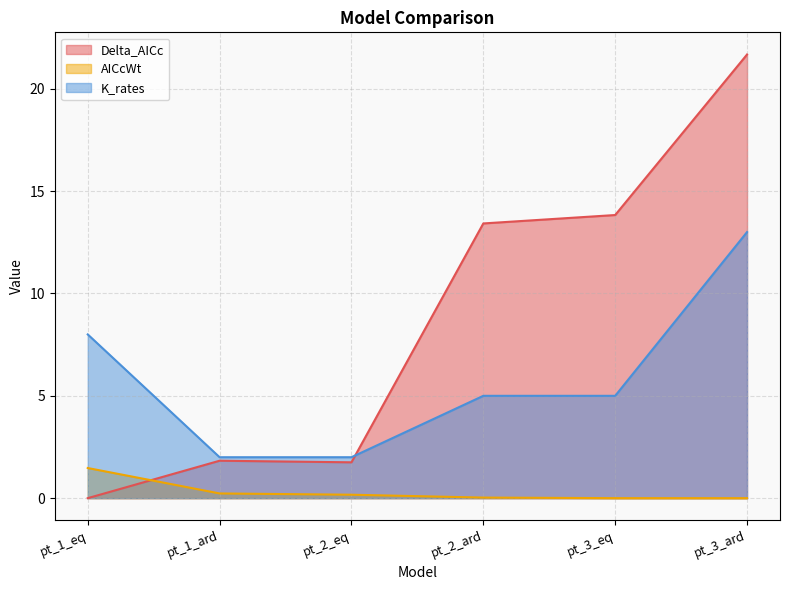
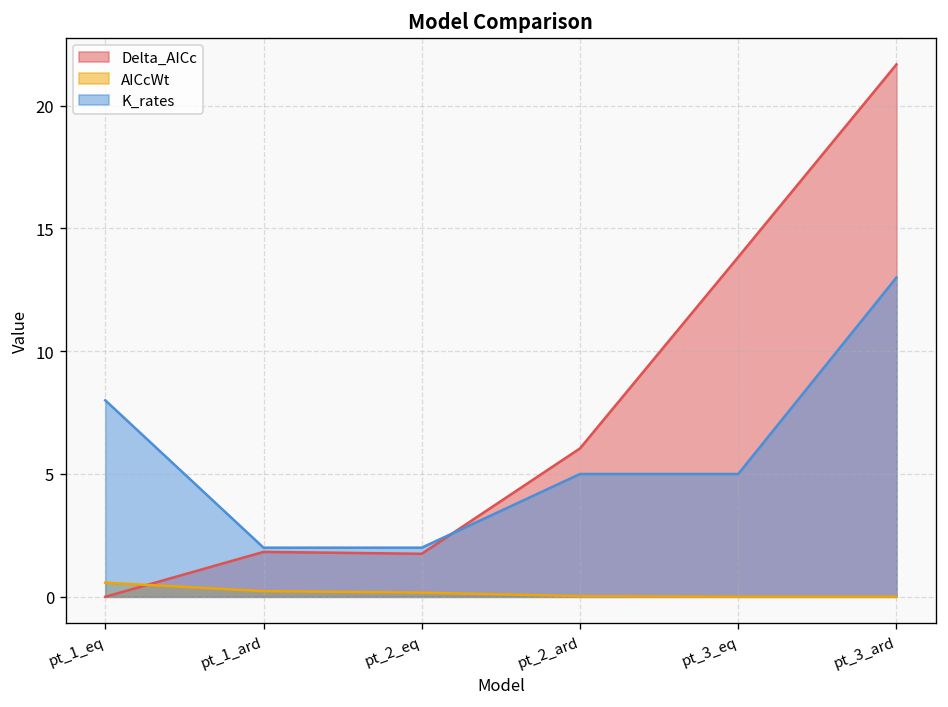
AICcWt, pt_1_eq: 1.5 -> 0.6
Delta_AICc, pt_2_ard: 13.4 -> 6.0
